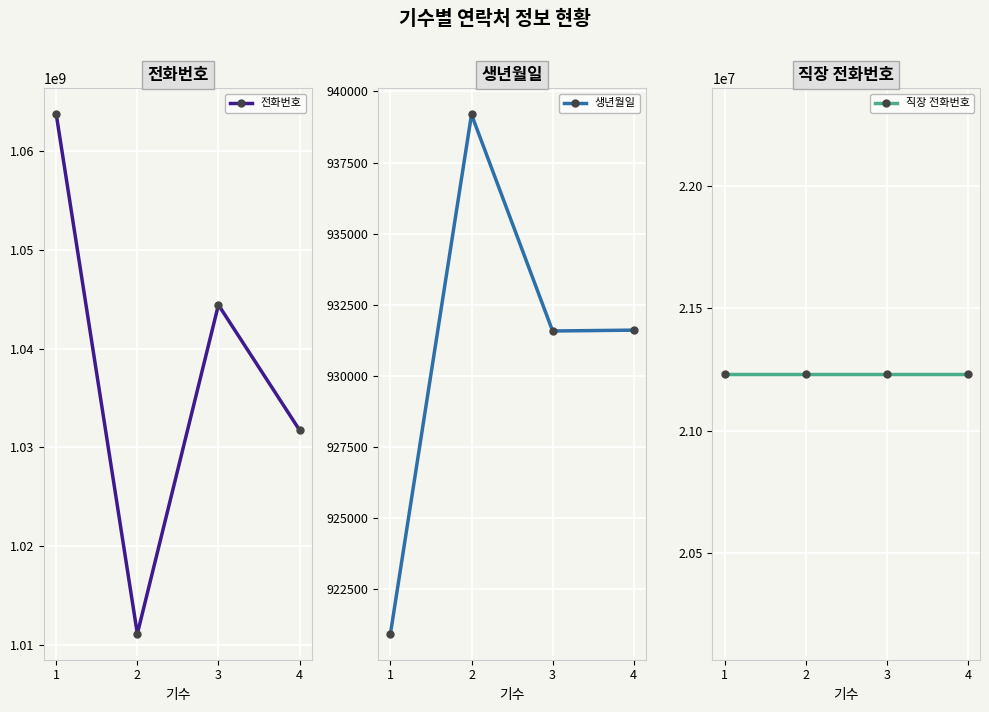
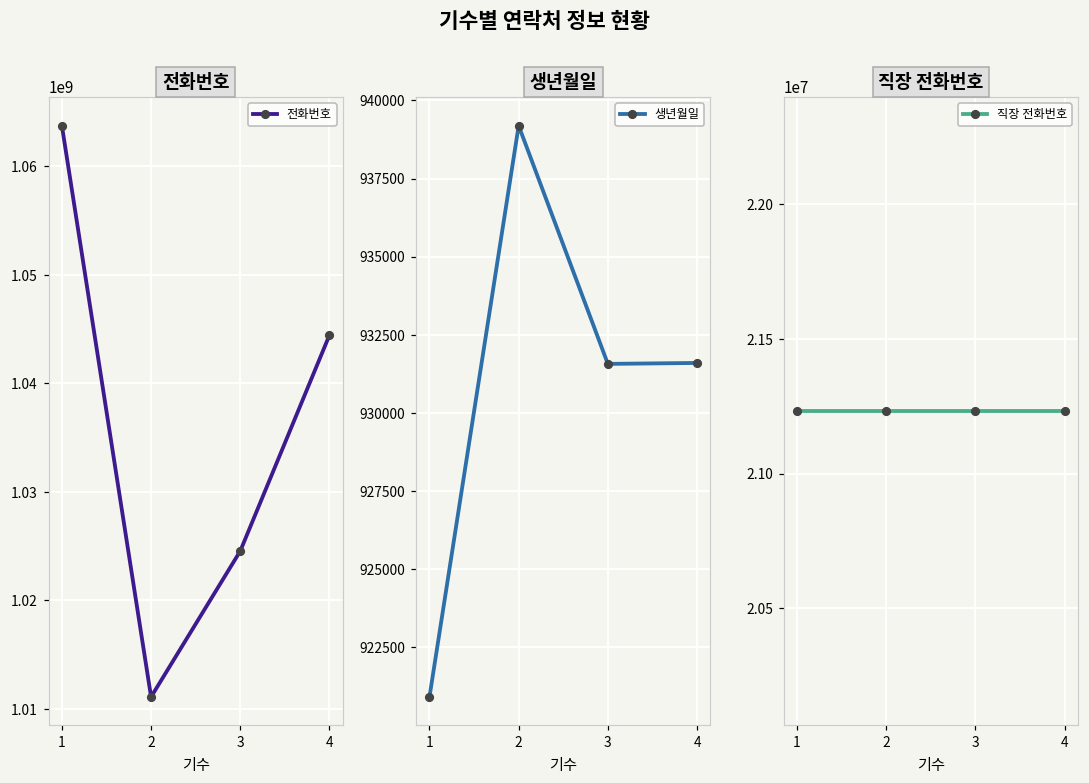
전화번호, 3: 1044000000 -> 1025000000
전화번호, 4: 1032000000 -> 1044000000
